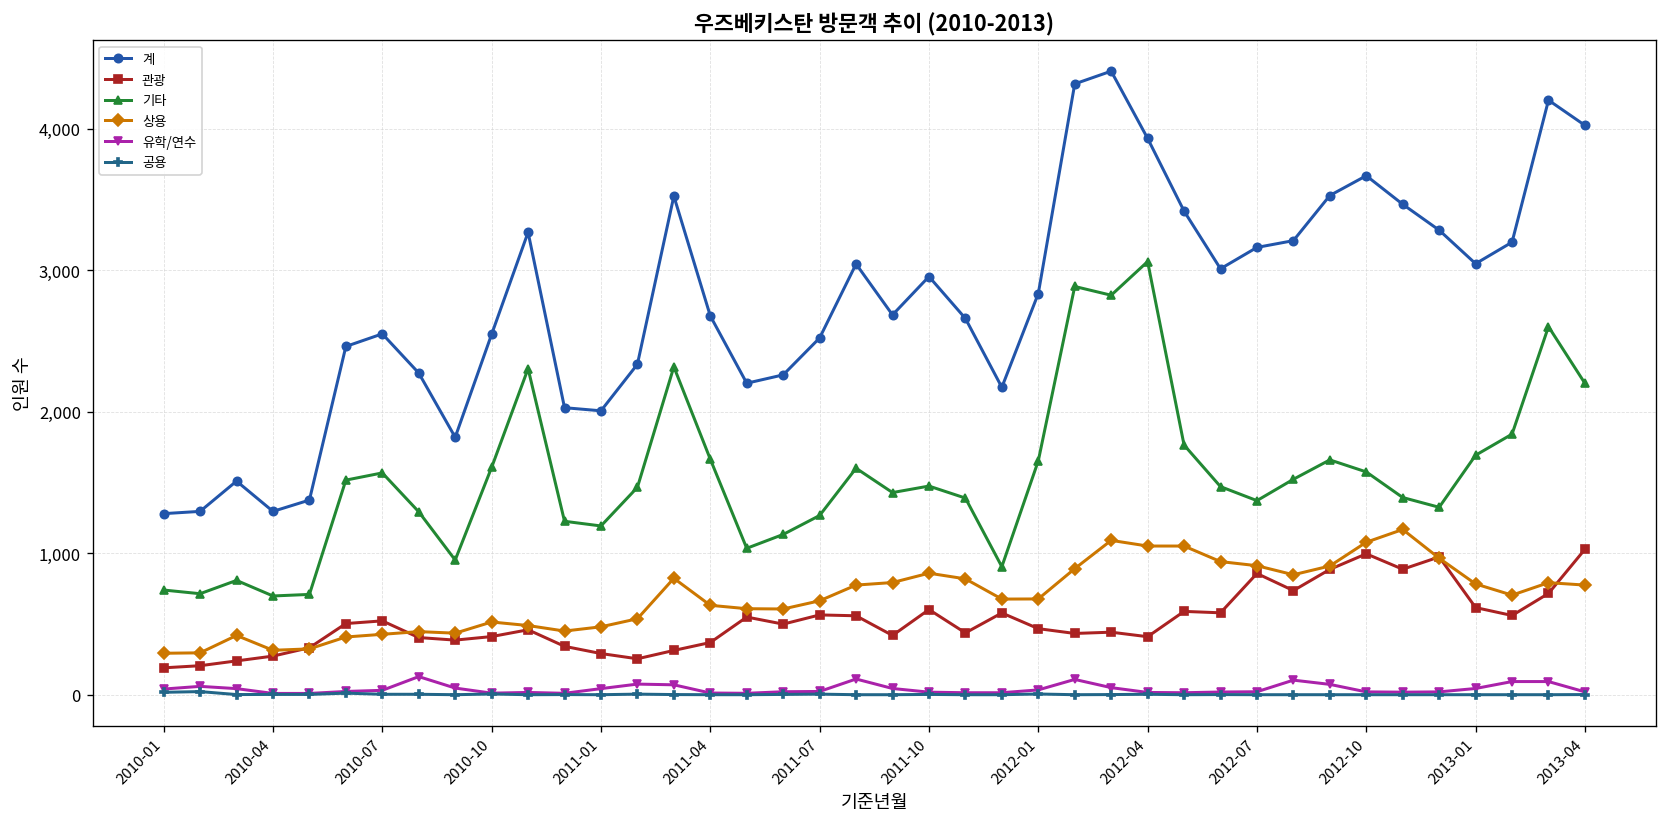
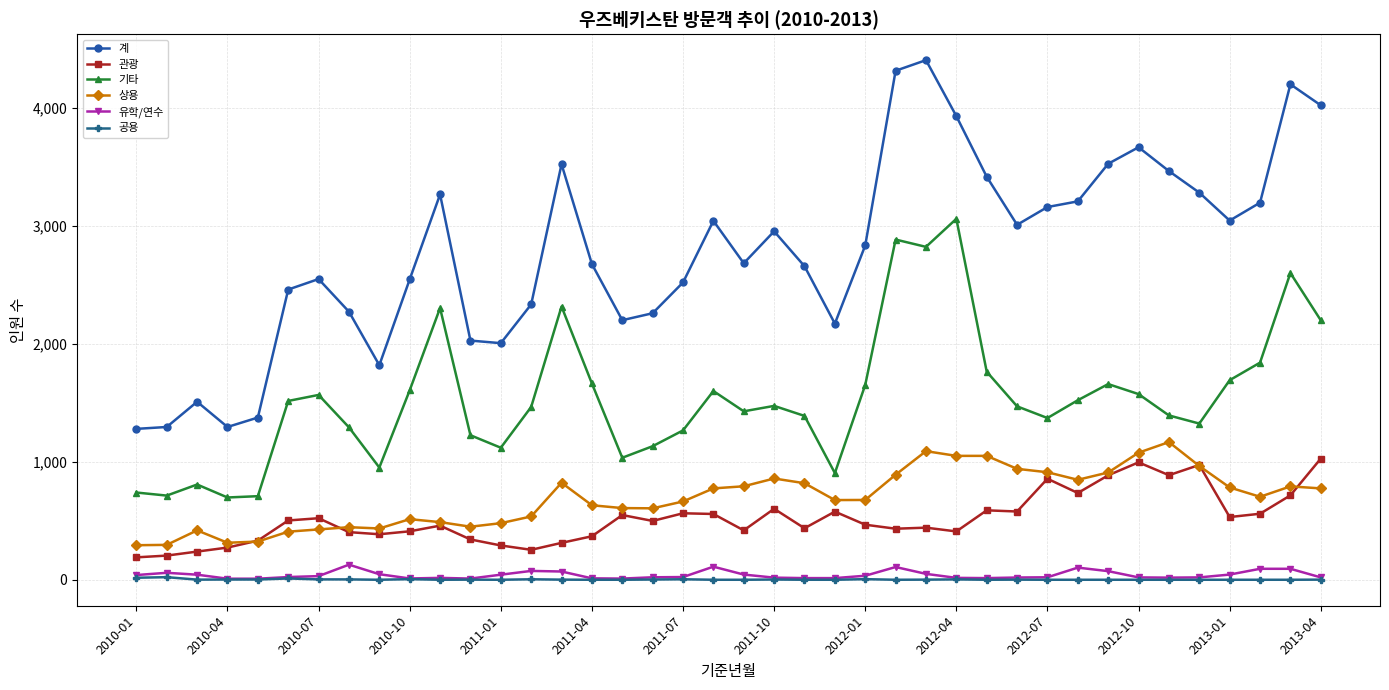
기타, 2011-01: 1,190 -> 1,120
관광, 2013-01: 620 -> 530
